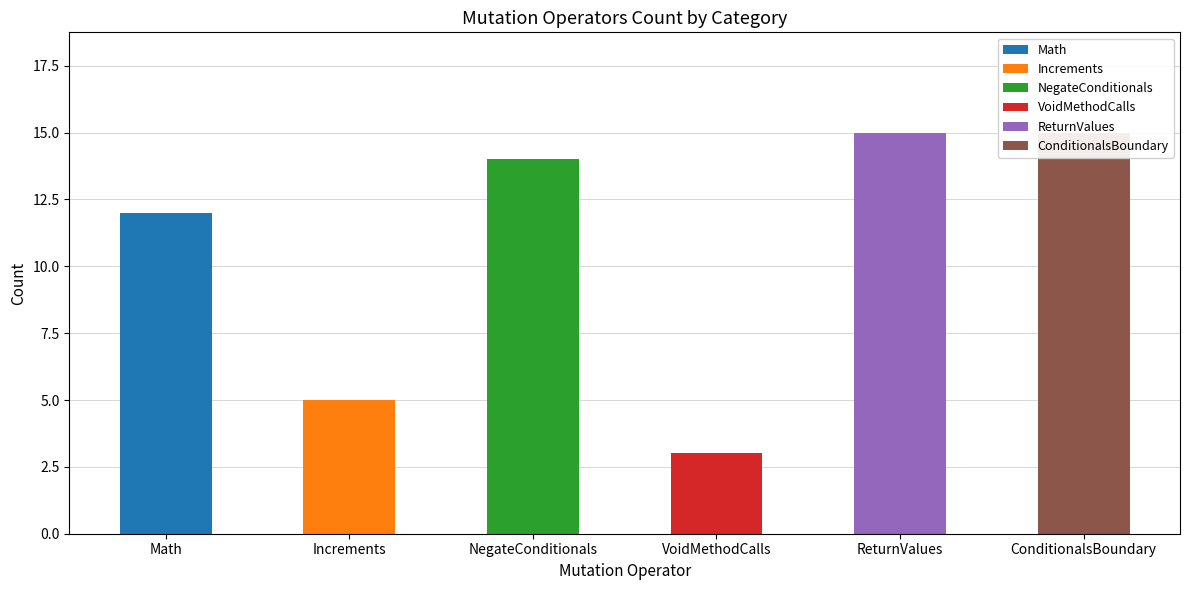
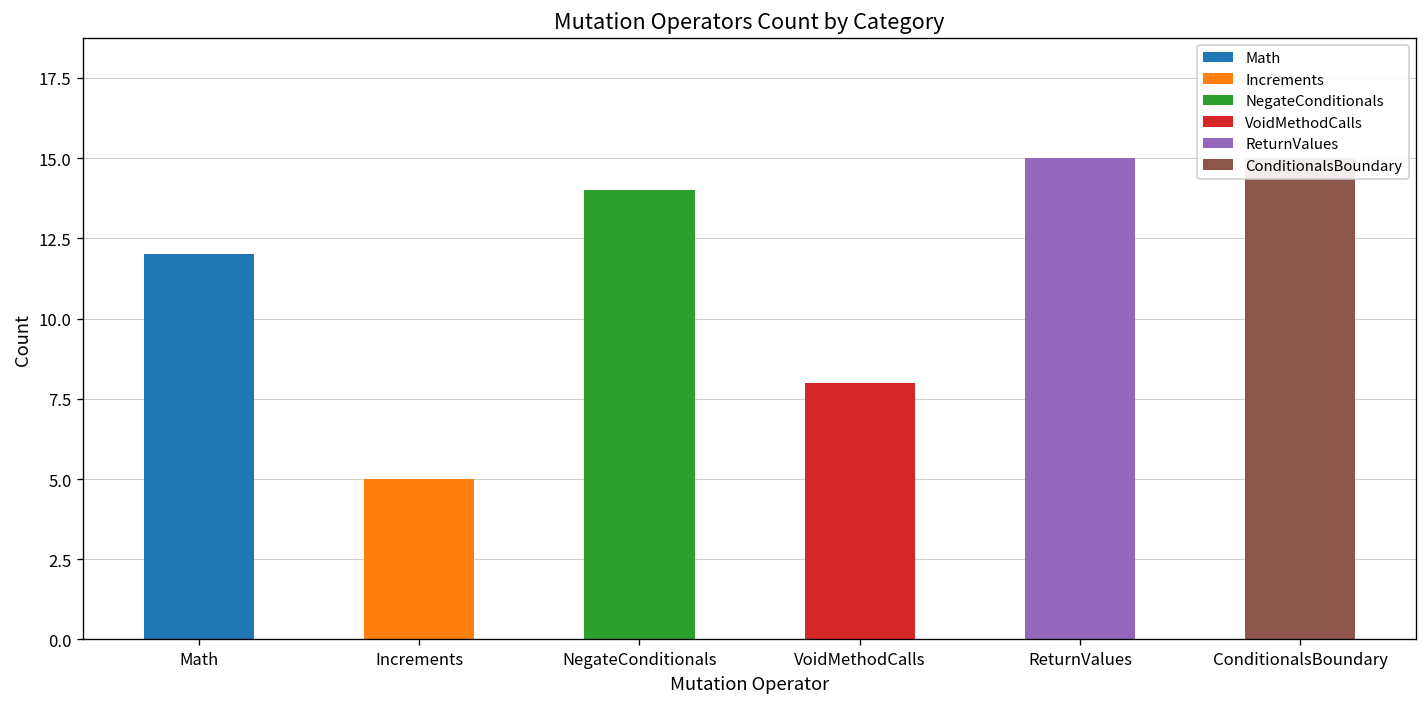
VoidMethodCalls: 3 -> 8
